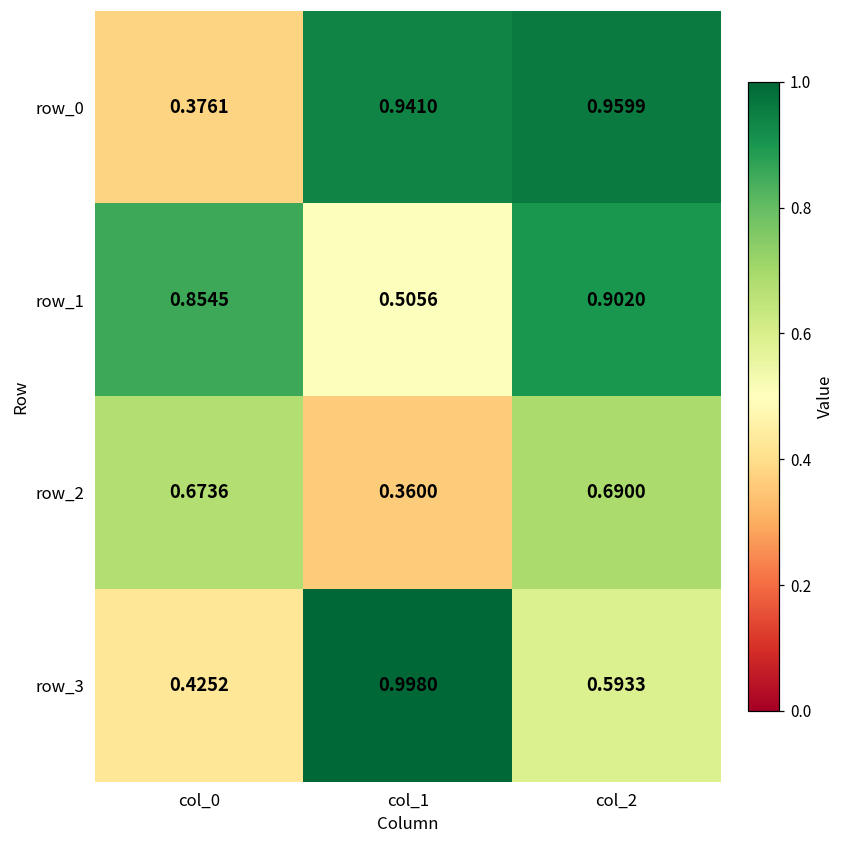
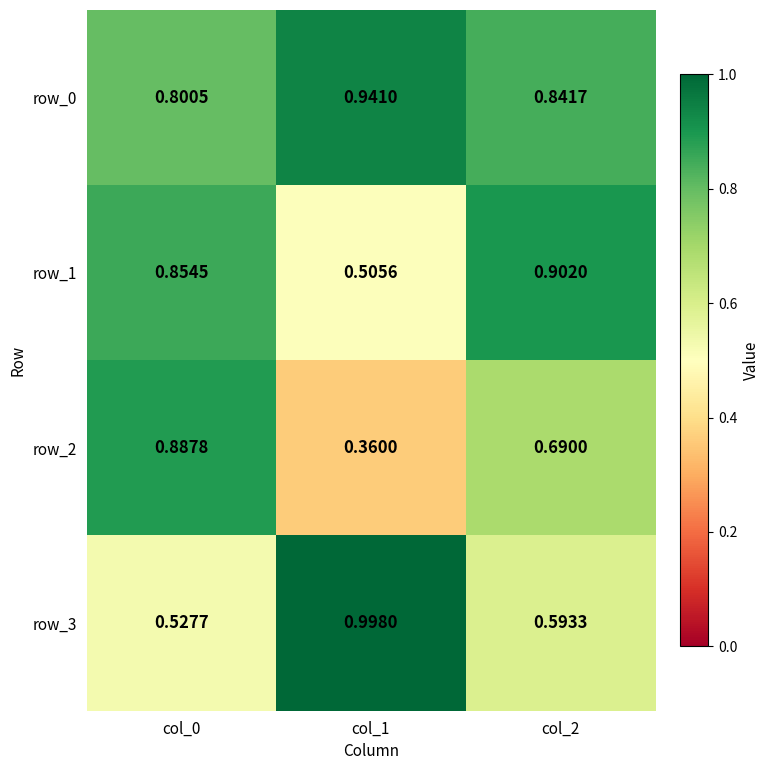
row_0, col_0: 0.3761 -> 0.8005
row_0, col_2: 0.9599 -> 0.8417
row_2, col_0: 0.6736 -> 0.8878
row_3, col_0: 0.4252 -> 0.5277
